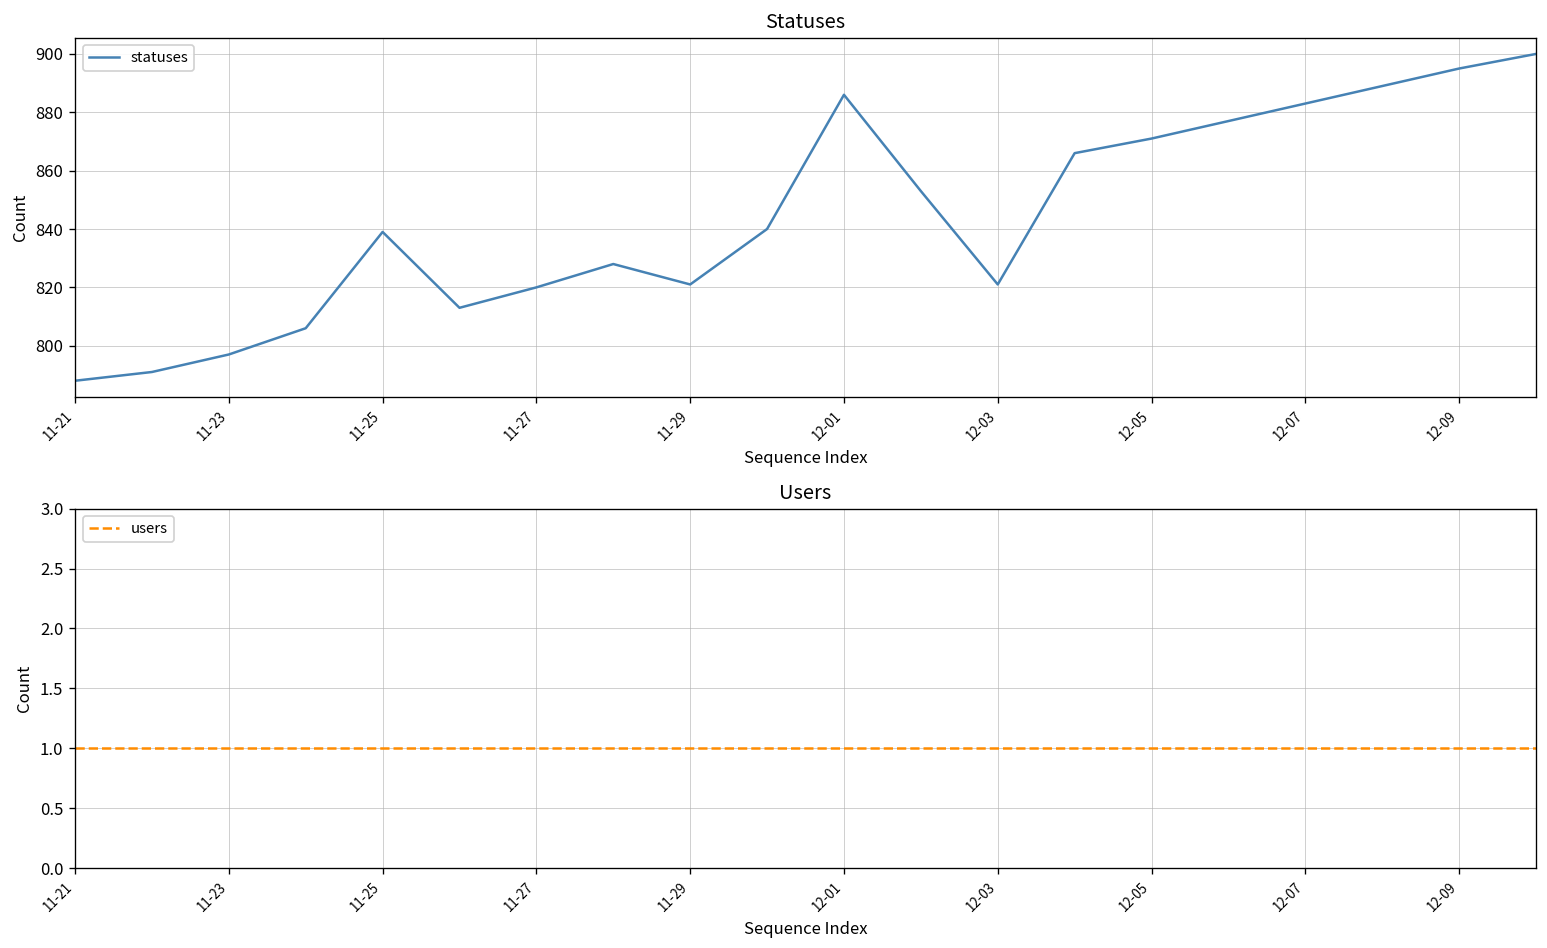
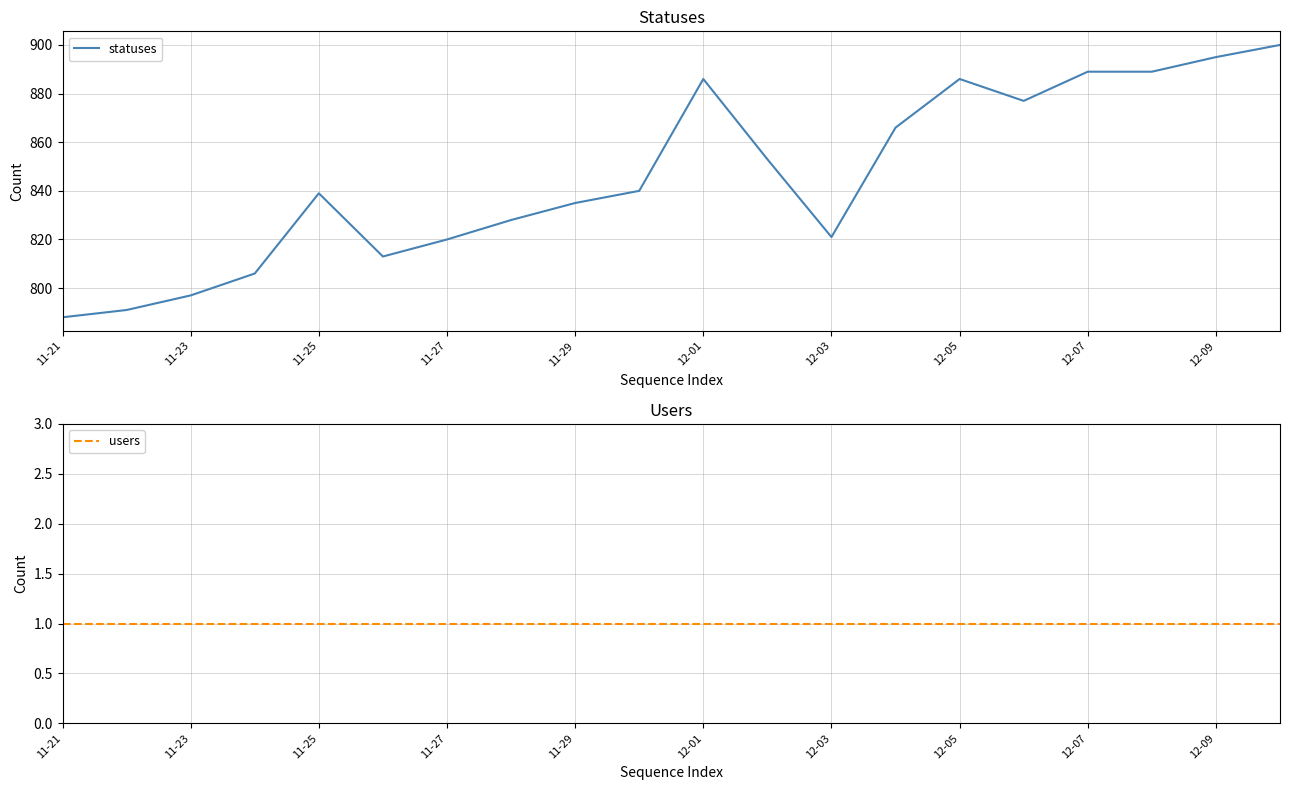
Statuses, 11-29: 821 -> 835
Statuses, 12-05: 871 -> 886
Statuses, 12-07: 883 -> 889
